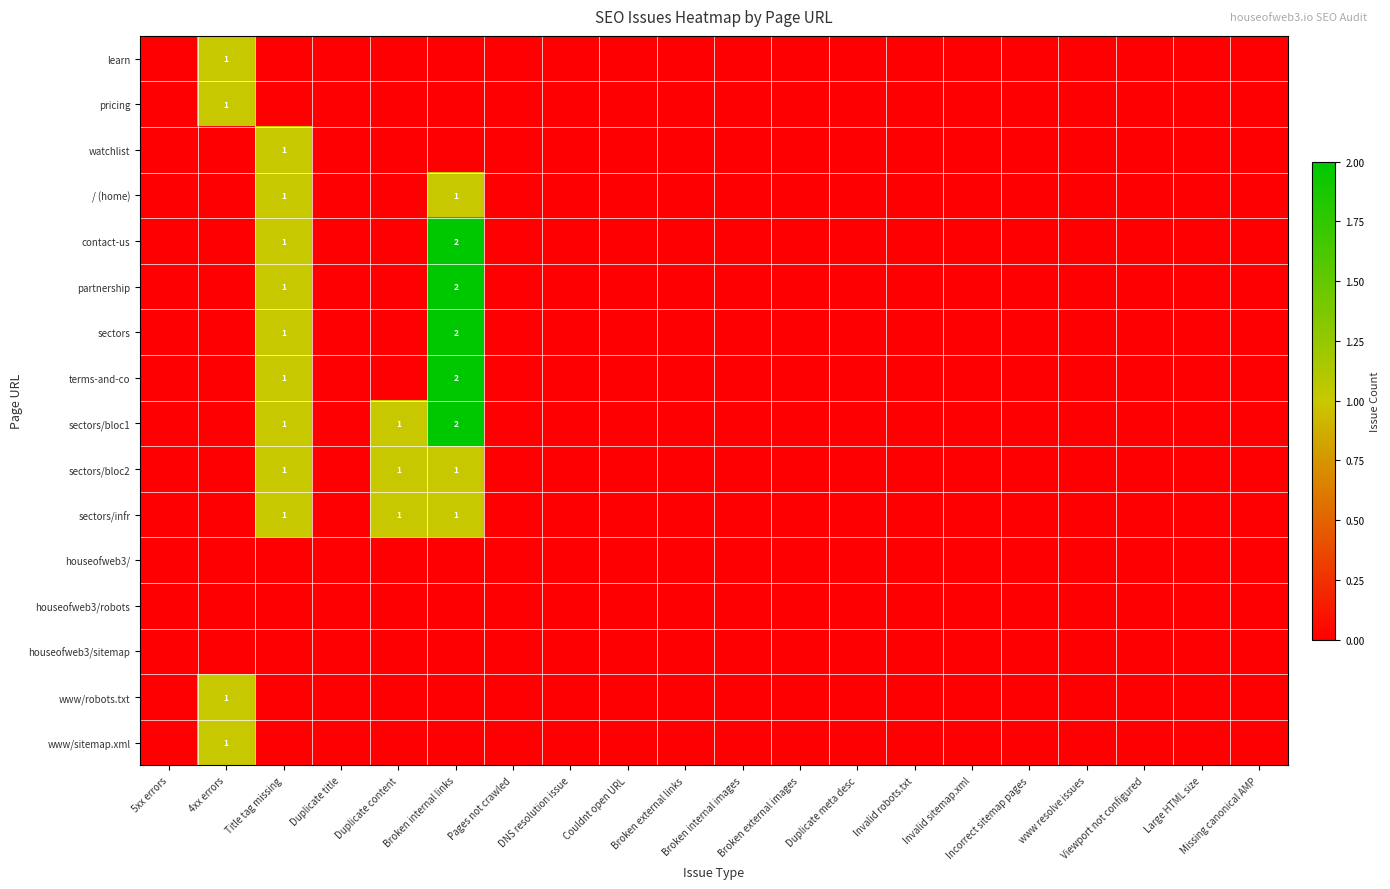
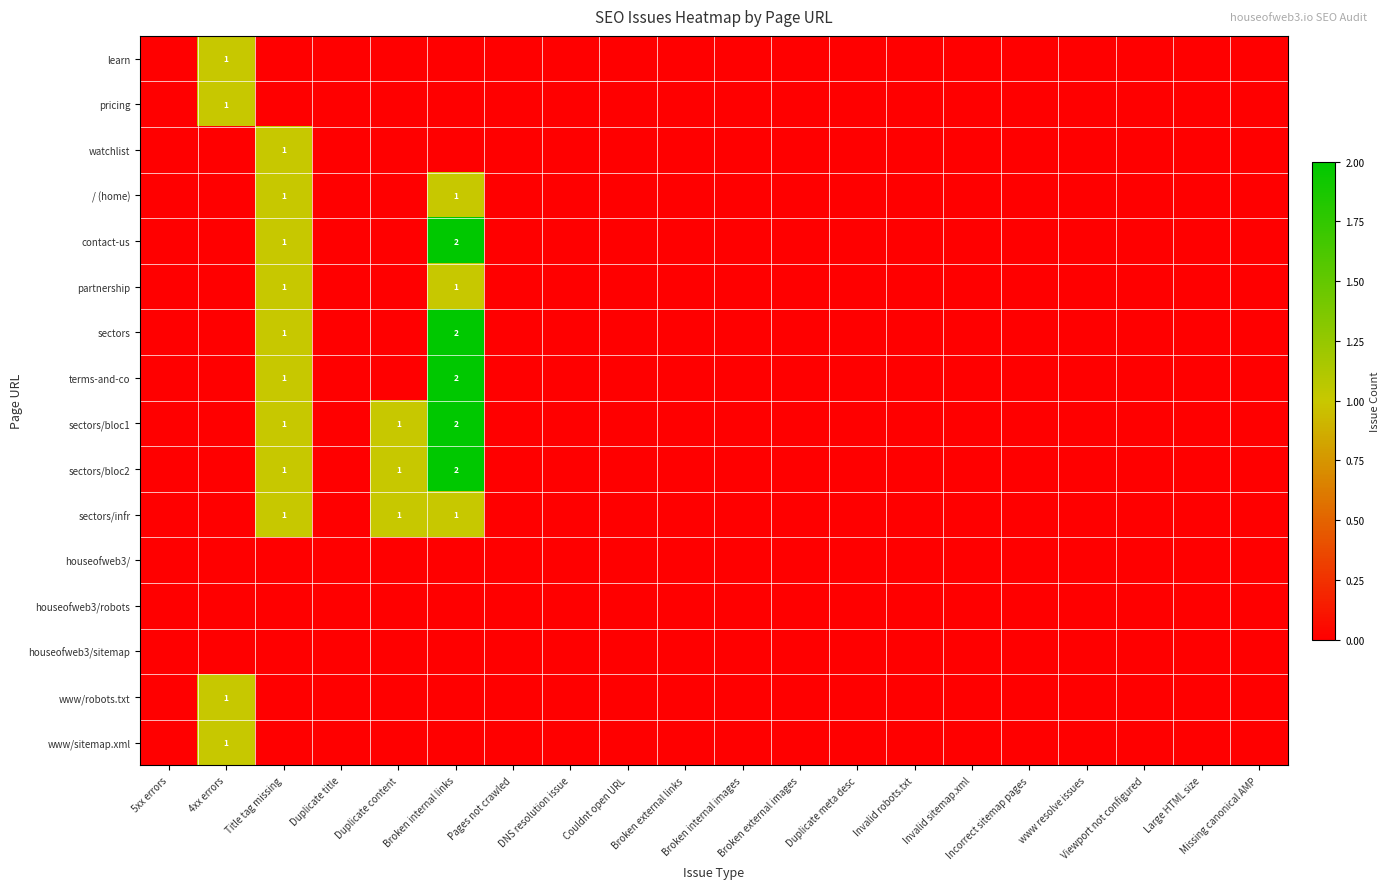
partnership, Broken internal links: 2 -> 1
sectors/bloc2, Broken internal links: 1 -> 2
